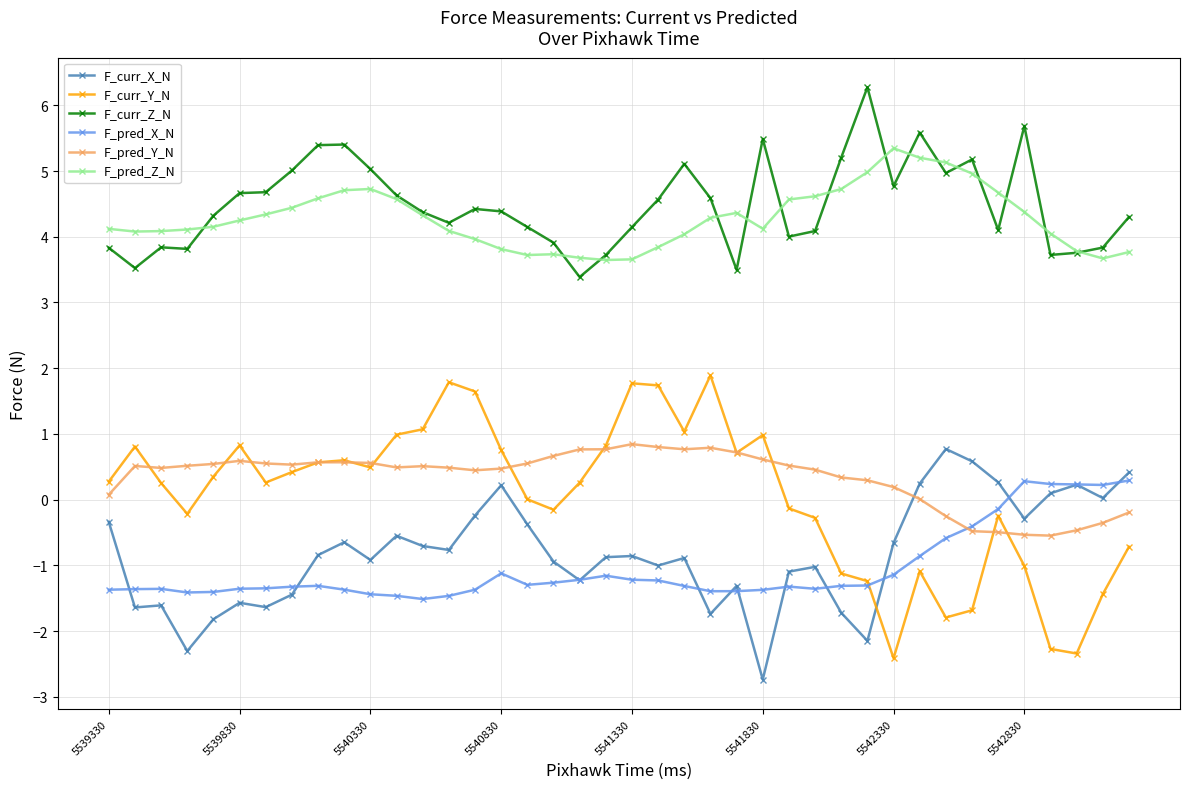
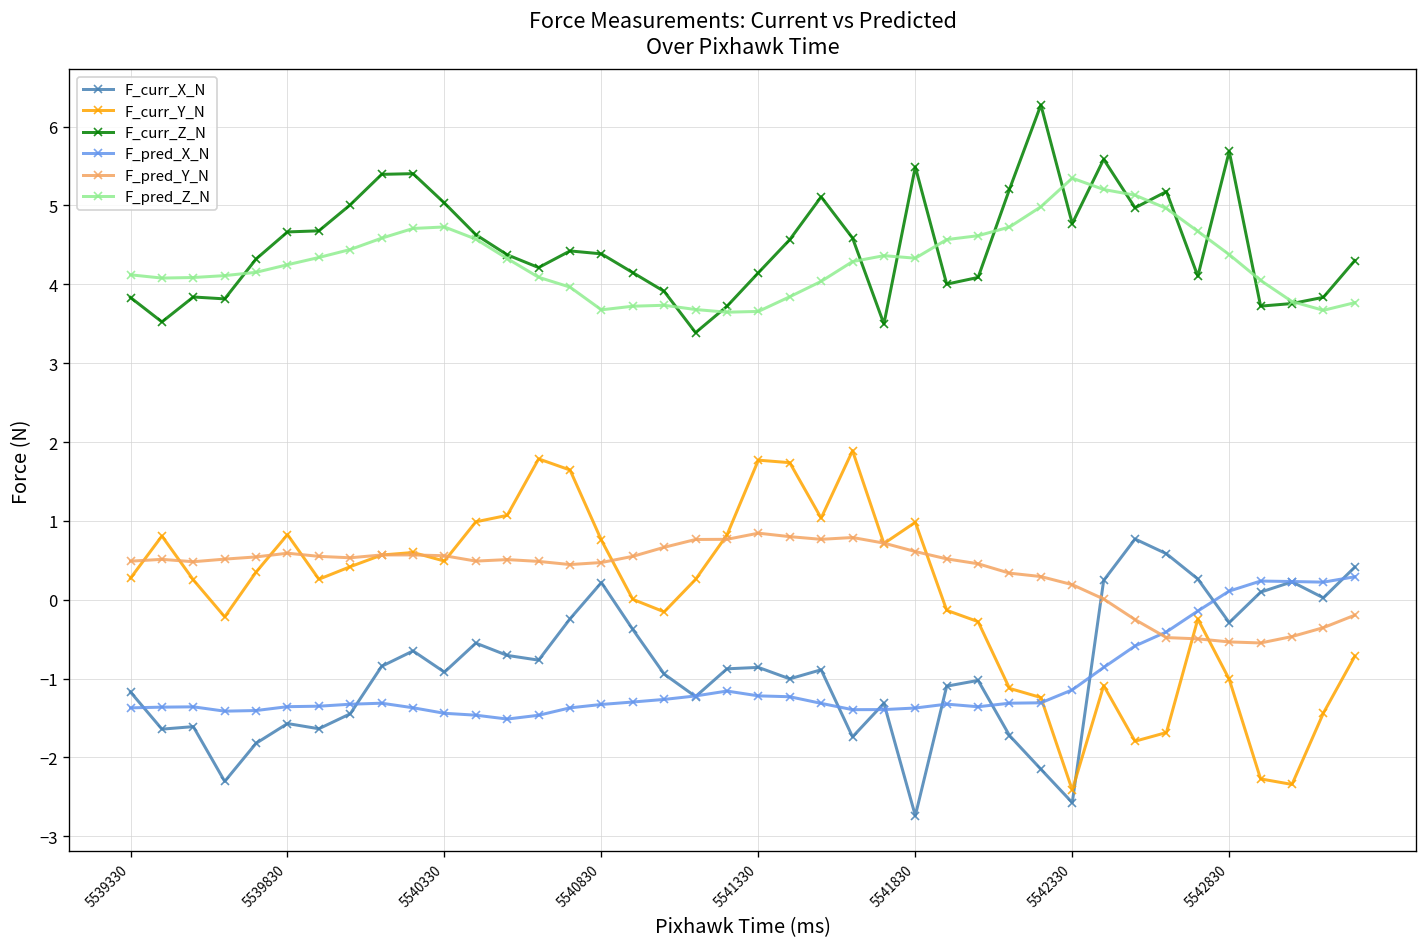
F_curr_X_N, 5539330: -0.3 -> -1.2
F_pred_Y_N, 5539330: 0.1 -> 0.5
F_pred_X_N, 5540830: -1.1 -> -1.3
F_pred_Z_N, 5540830: 3.8 -> 3.7
F_pred_Z_N, 5541830: 4.1 -> 4.3
F_curr_X_N, 5542330: -0.7 -> -2.6
F_pred_X_N, 5542830: 0.3 -> 0.1
